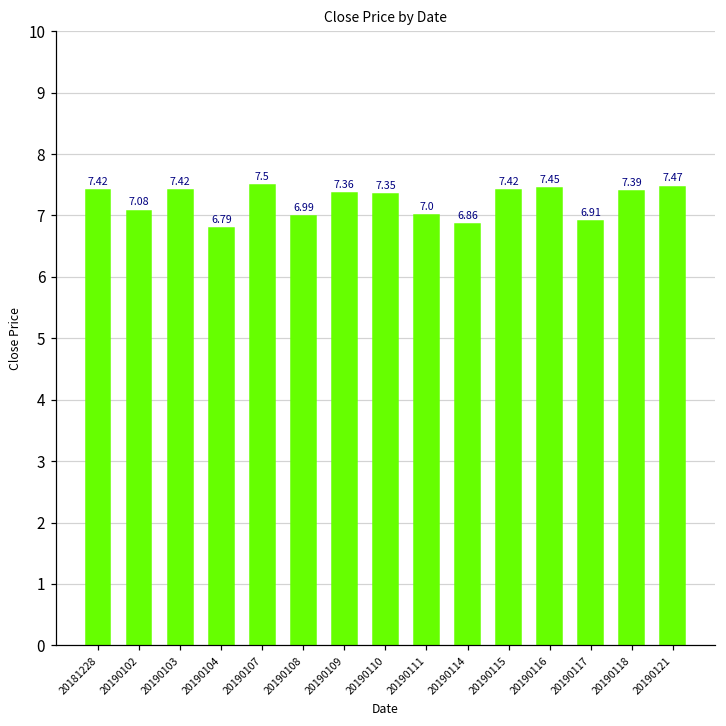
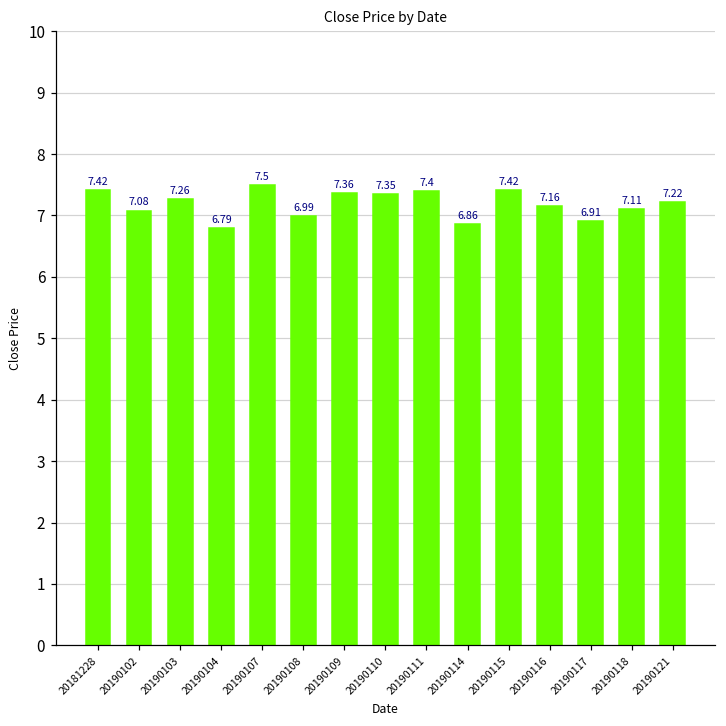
20190103: 7.42 -> 7.26
20190111: 7.0 -> 7.4
20190116: 7.45 -> 7.16
20190118: 7.39 -> 7.11
20190121: 7.47 -> 7.22
